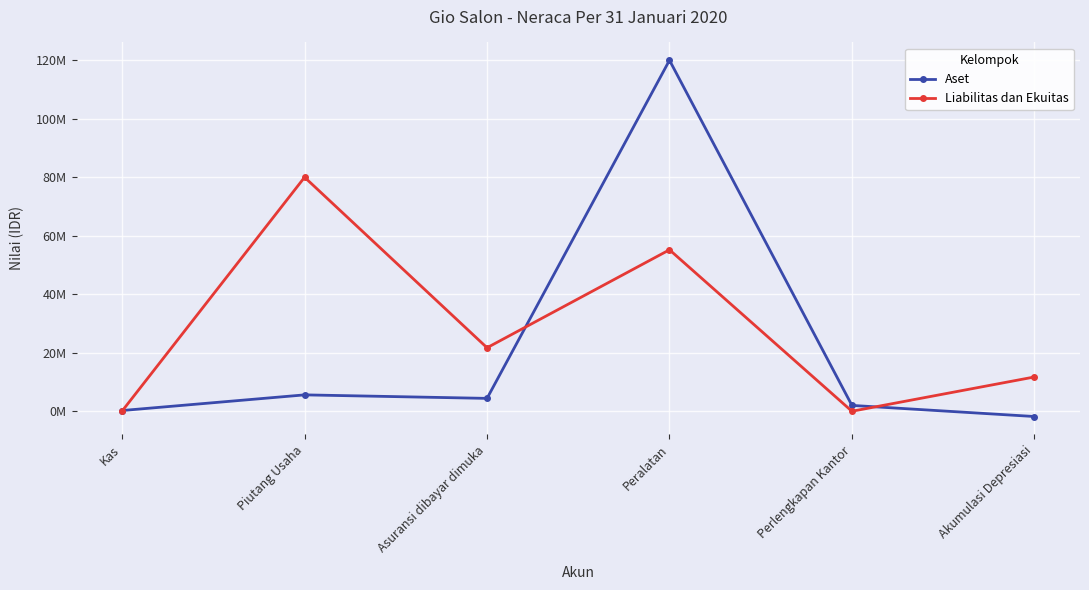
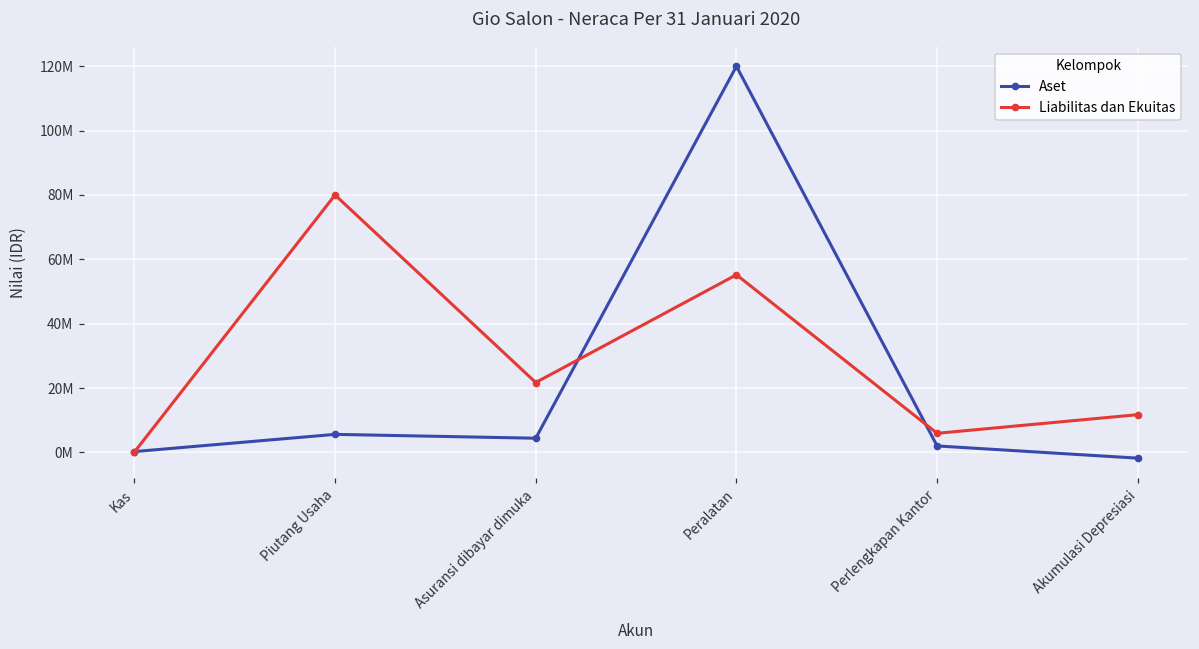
Liabilitas dan Ekuitas, Perlengkapan Kantor: 0 -> 6000000
